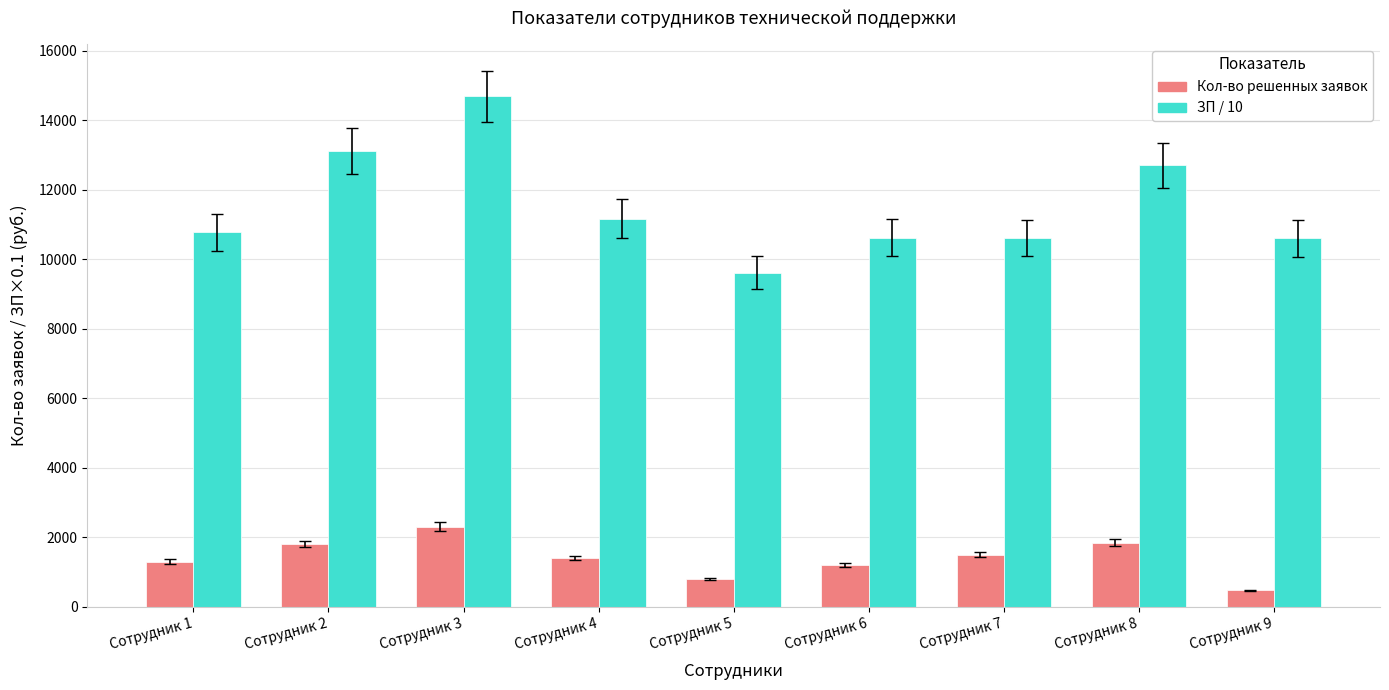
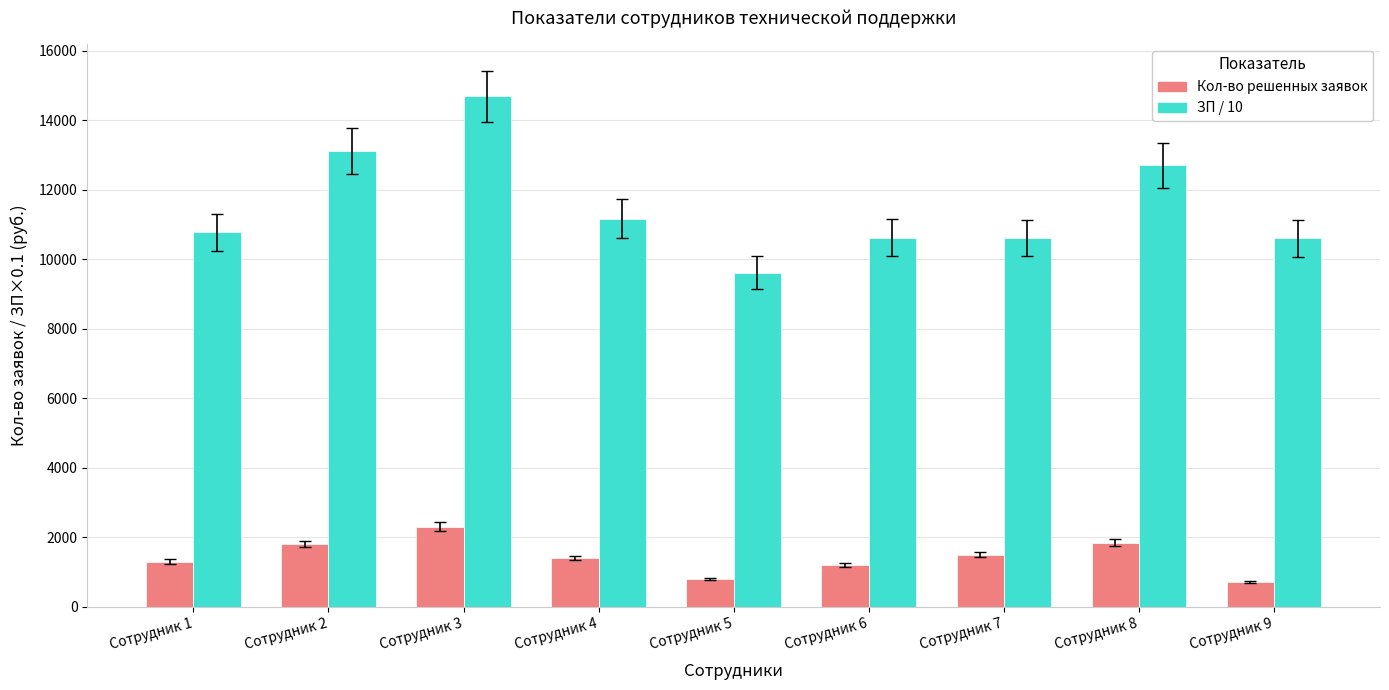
Кол-во решенных заявок, Сотрудник 9: 500 -> 700
